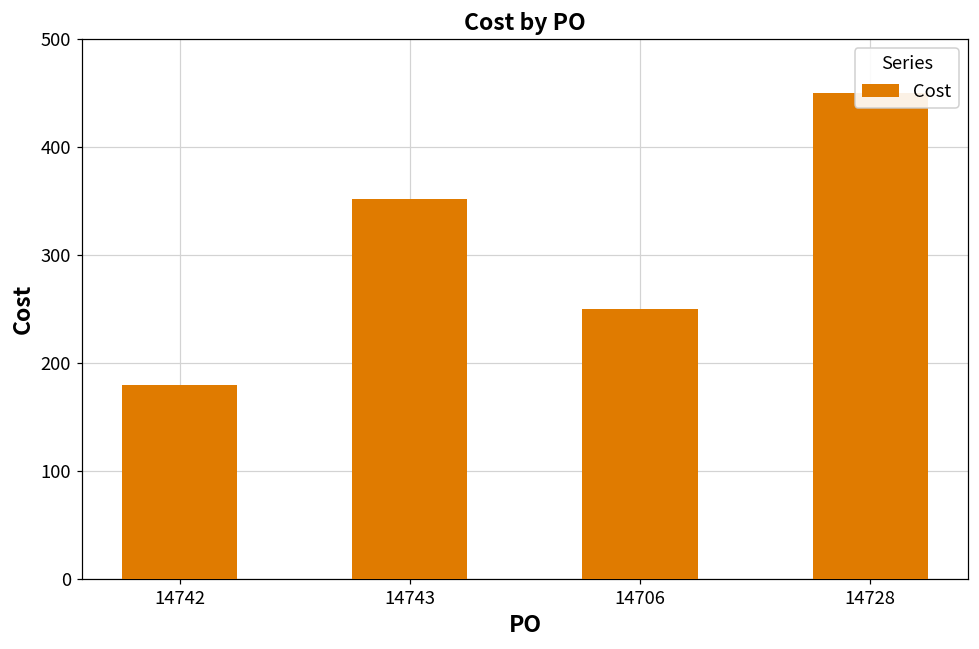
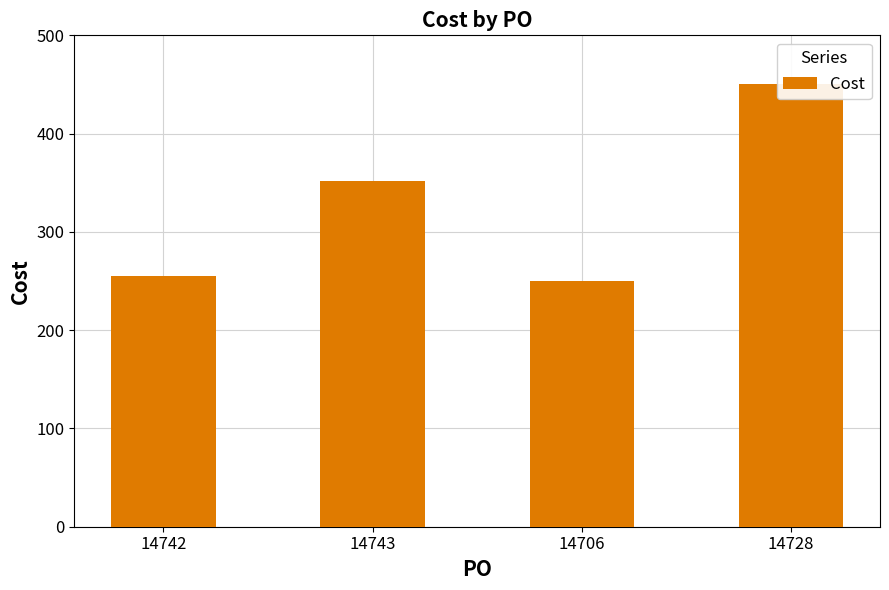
14742: 180 -> 260
